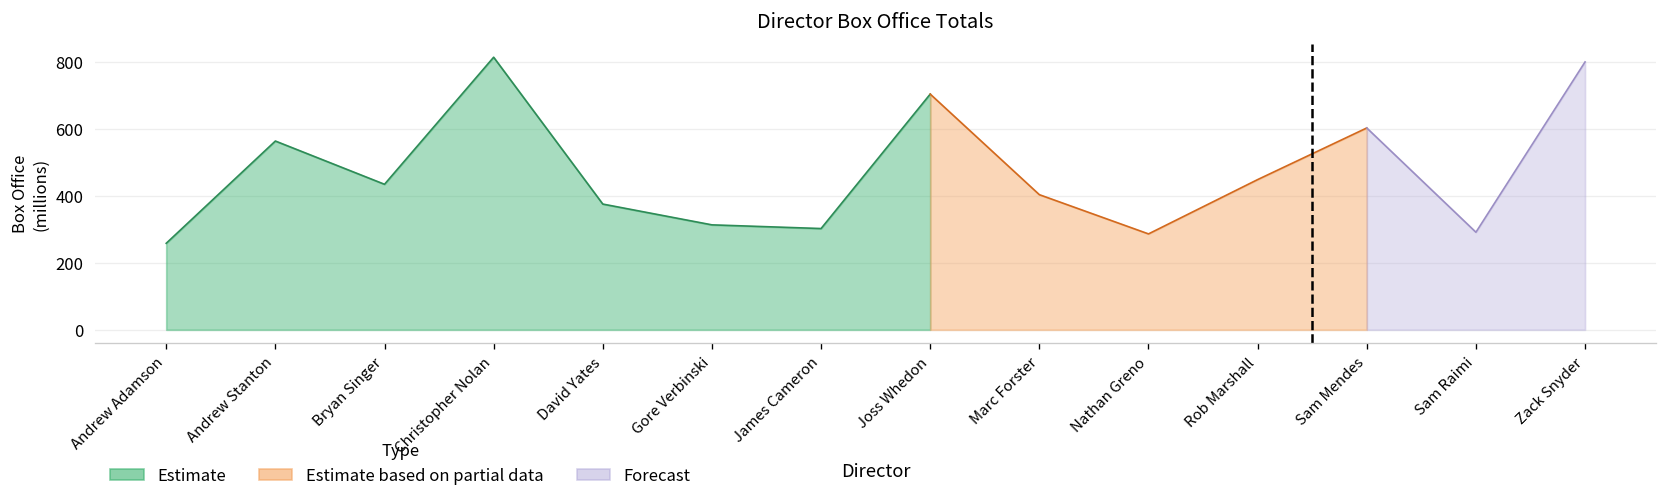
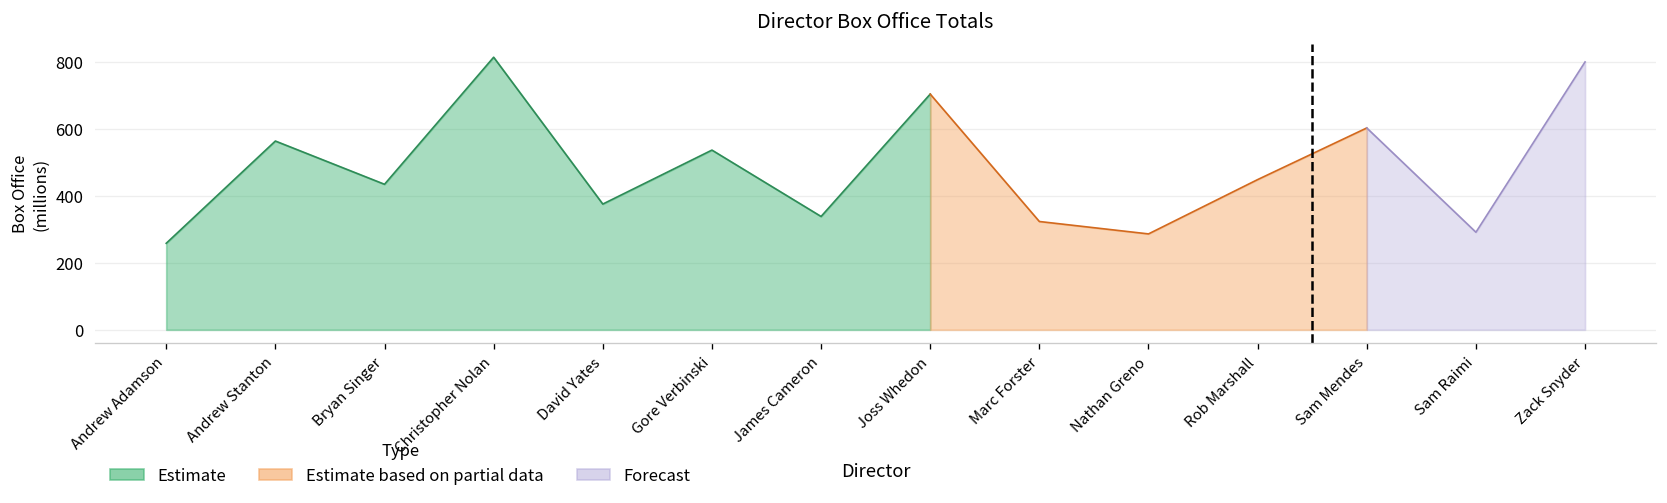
Estimate, Gore Verbinski: 310 -> 540
Estimate, James Cameron: 300 -> 340
Estimate based on partial data, Marc Forster: 400 -> 320
